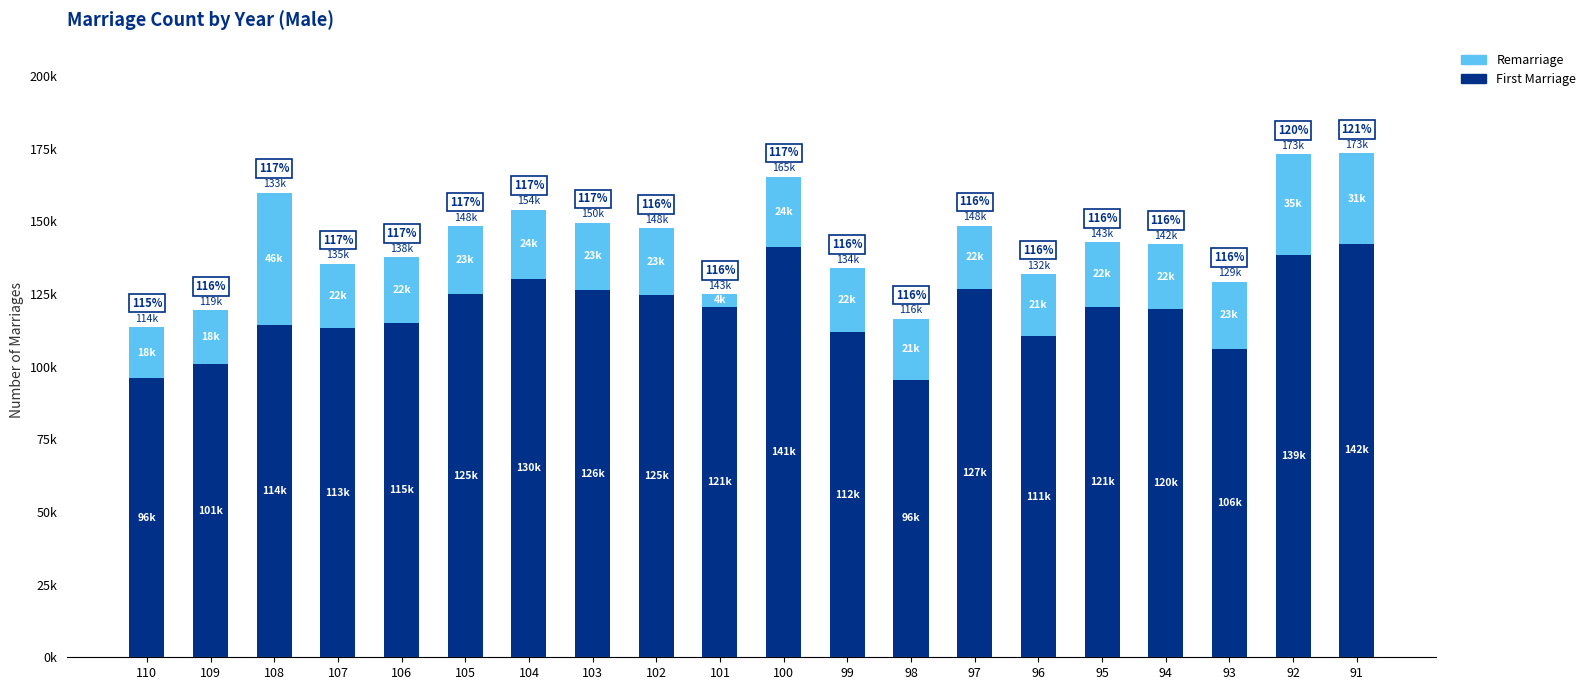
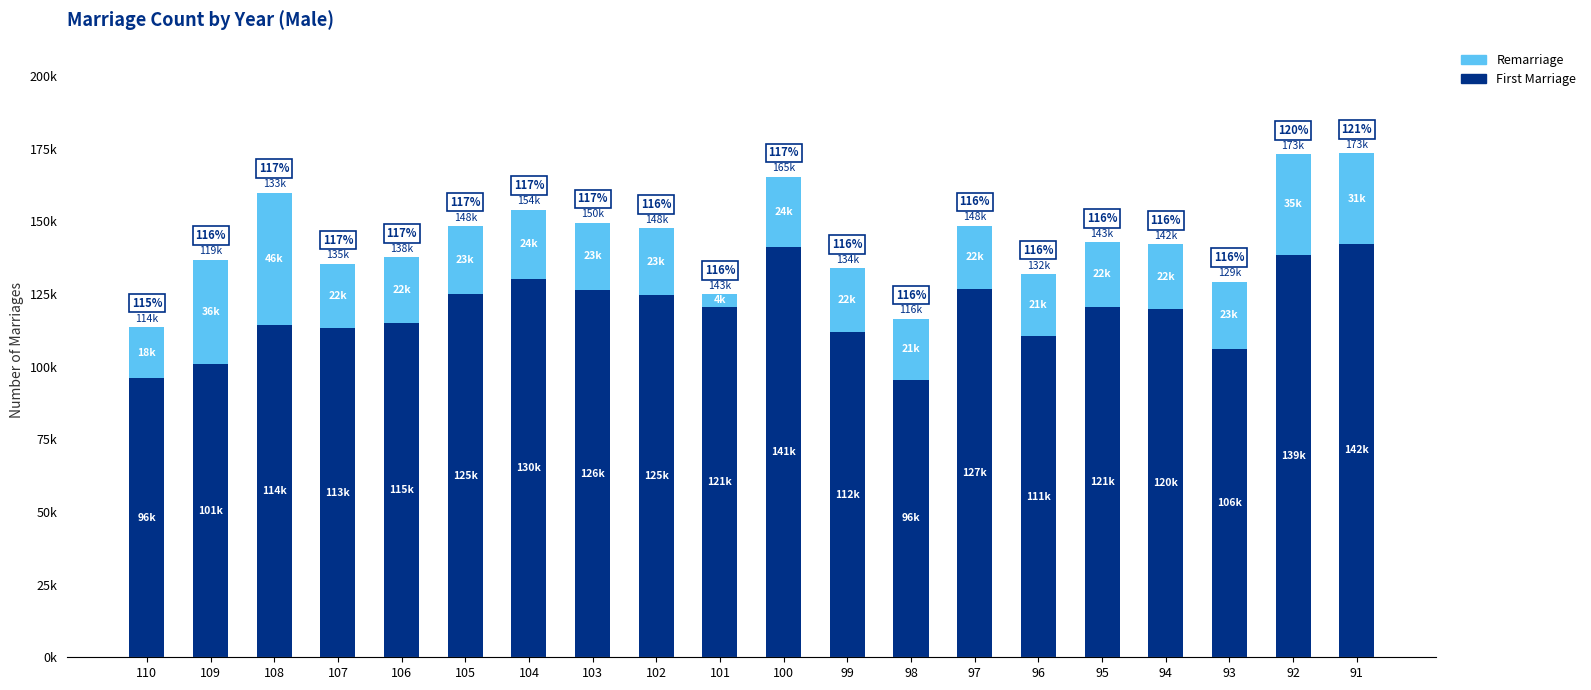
Remarriage, 109: 18k -> 36k
